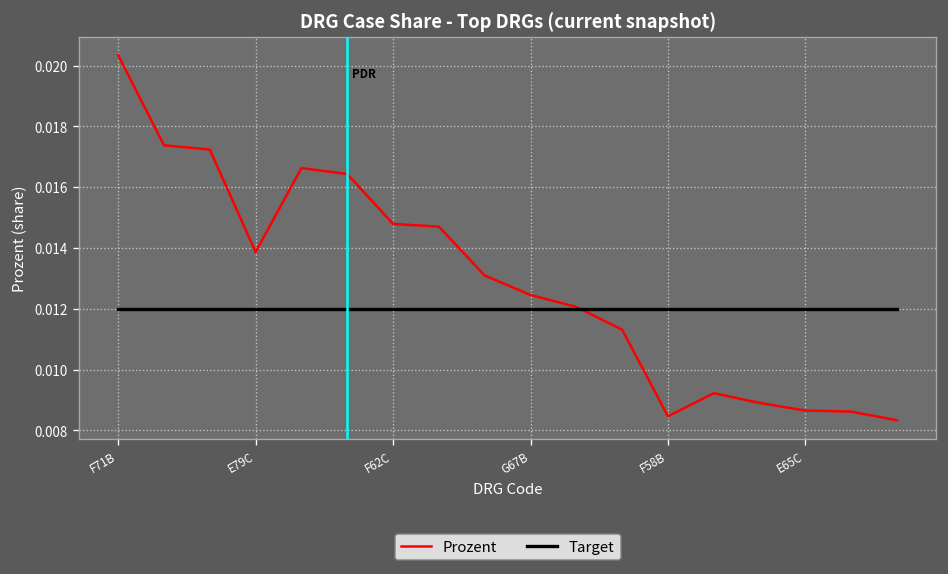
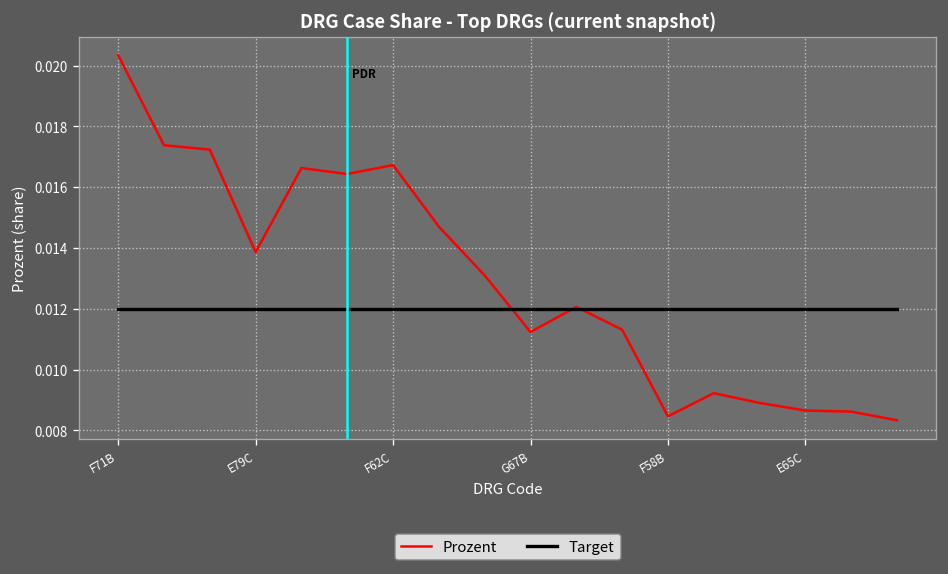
Prozent, F62C: 0.0148 -> 0.0167
Prozent, G67B: 0.0125 -> 0.0112
